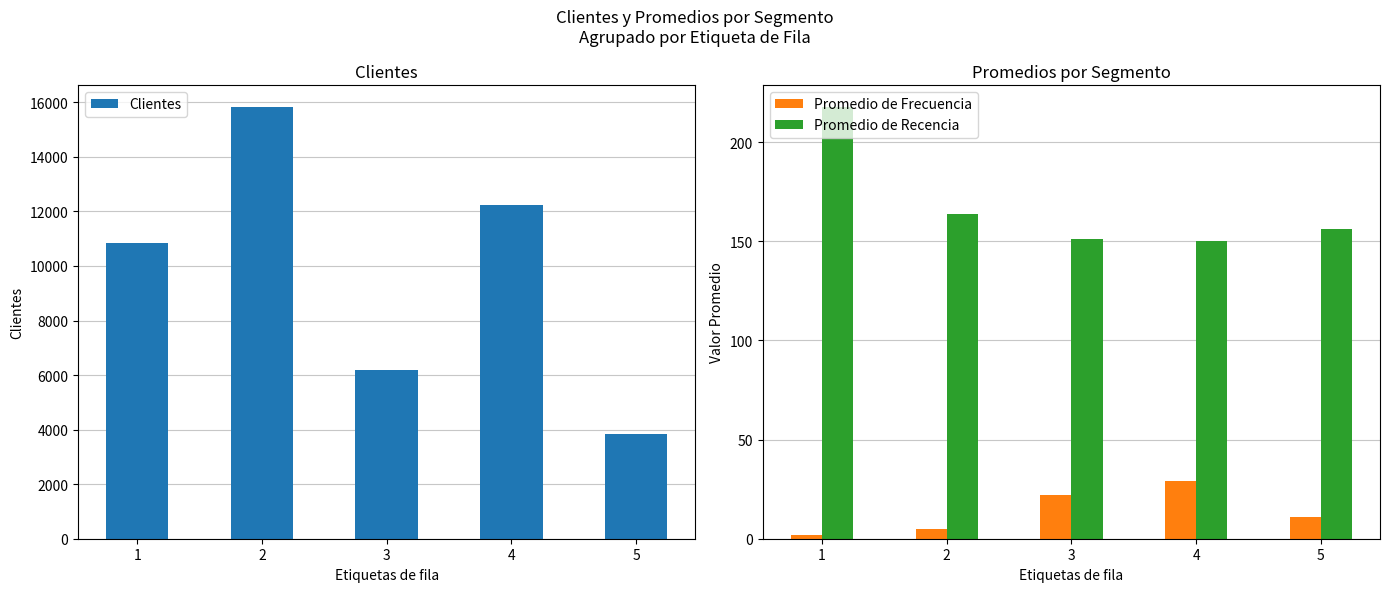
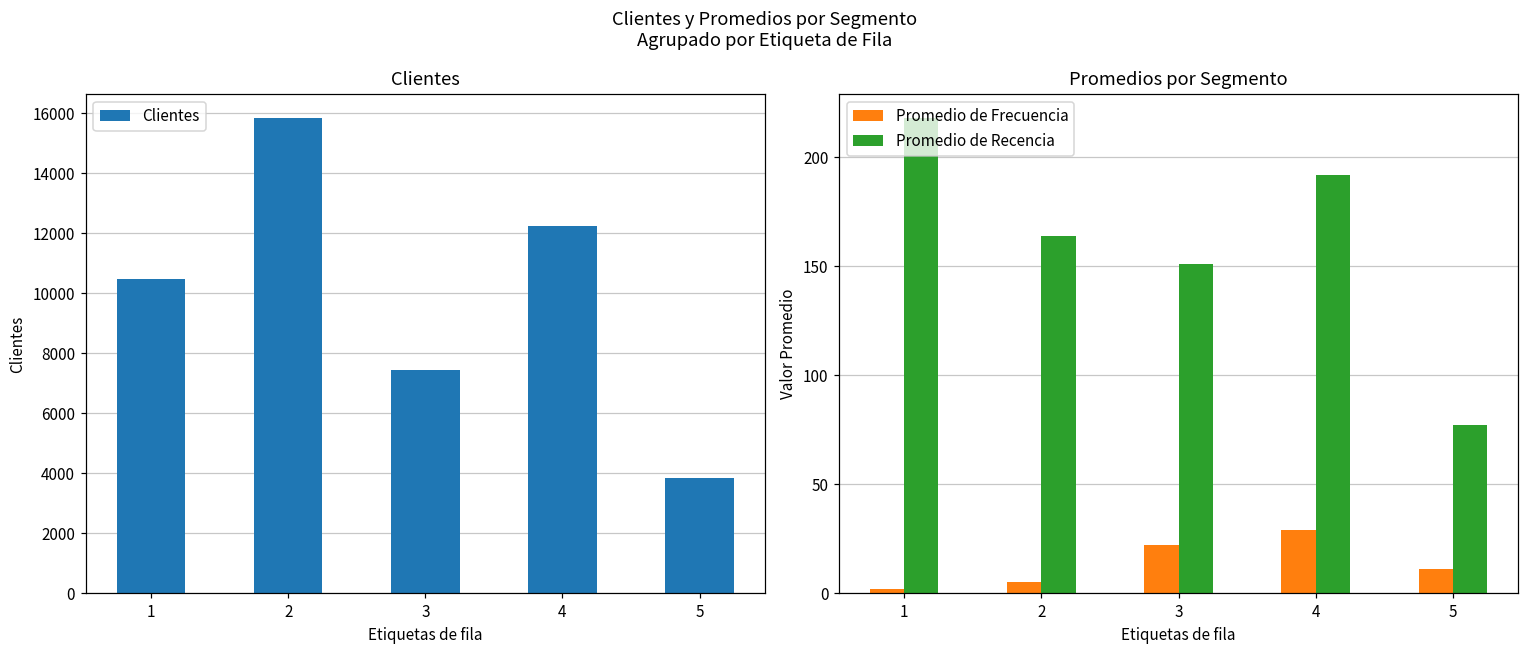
Clientes, 1: 10900 -> 10500
Clientes, 3: 6200 -> 7400
Promedios por Segmento, Promedio de Recencia, 4: 150 -> 192
Promedios por Segmento, Promedio de Recencia, 5: 156 -> 77
